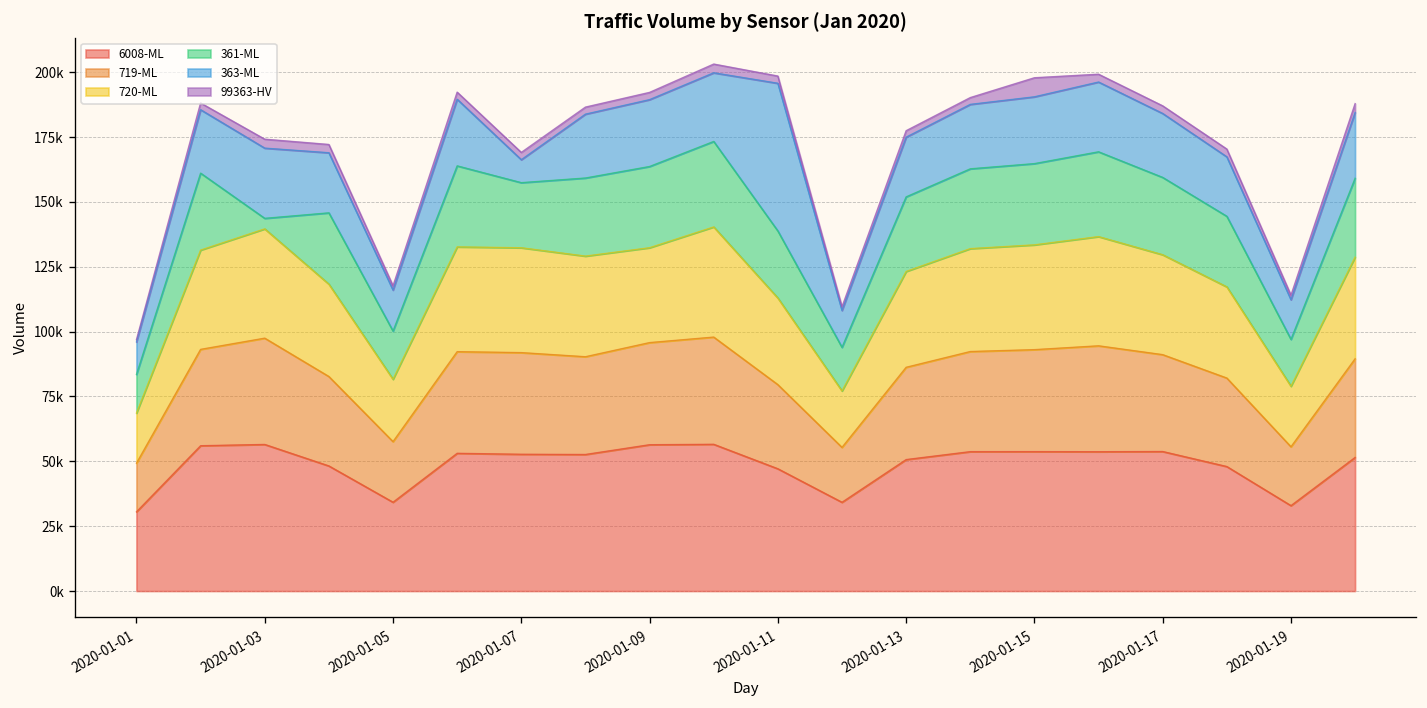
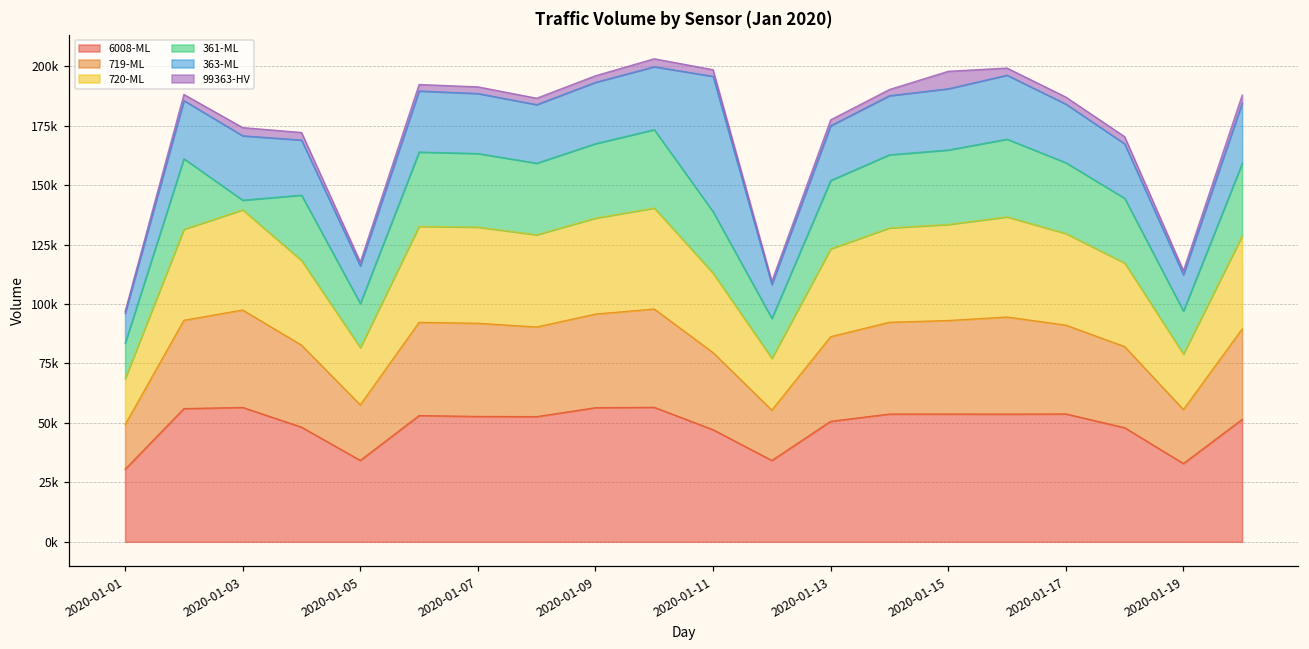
361-ML, 2020-01-07: 25000 -> 31000
363-ML, 2020-01-07: 9000 -> 25000
720-ML, 2020-01-09: 37000 -> 40000
